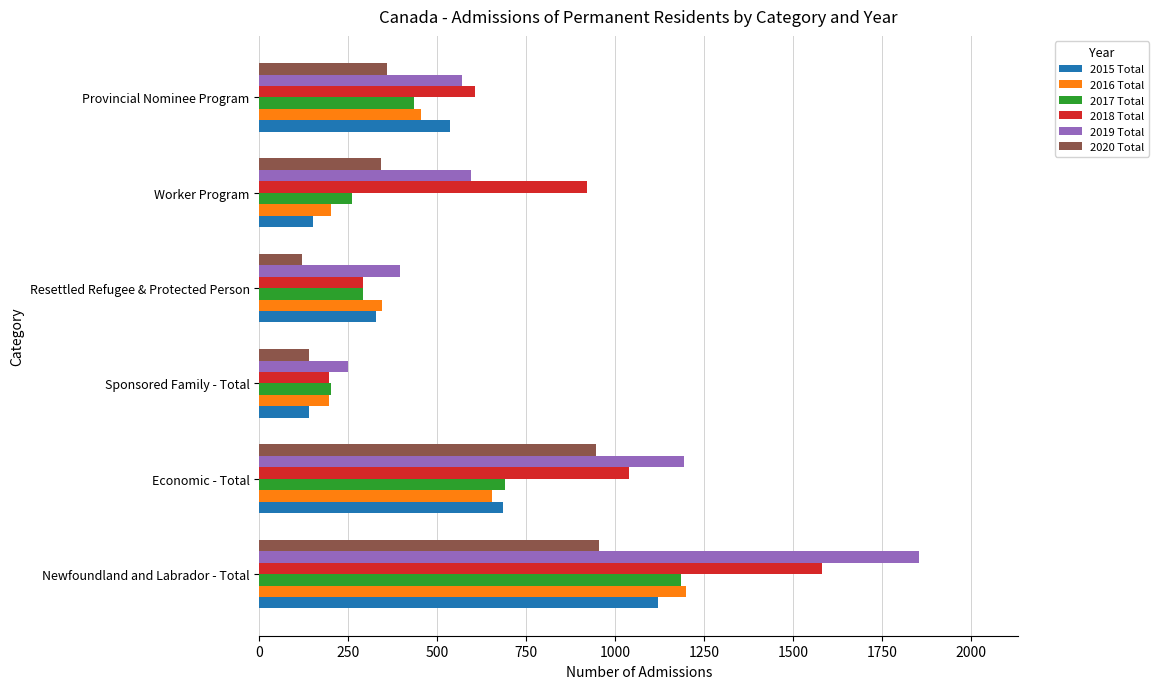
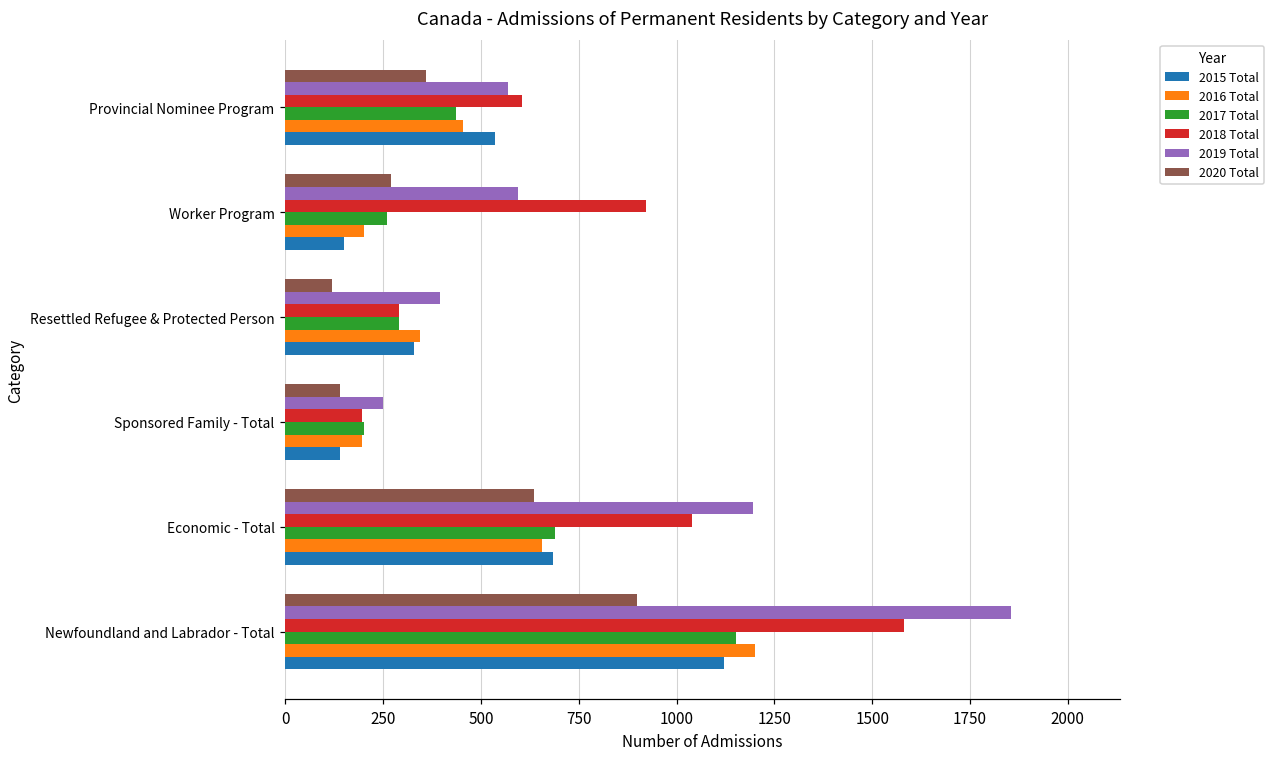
2020 Total, Worker Program: 340 -> 270
2020 Total, Economic - Total: 950 -> 640
2020 Total, Newfoundland and Labrador - Total: 960 -> 900
2017 Total, Newfoundland and Labrador - Total: 1190 -> 1150
